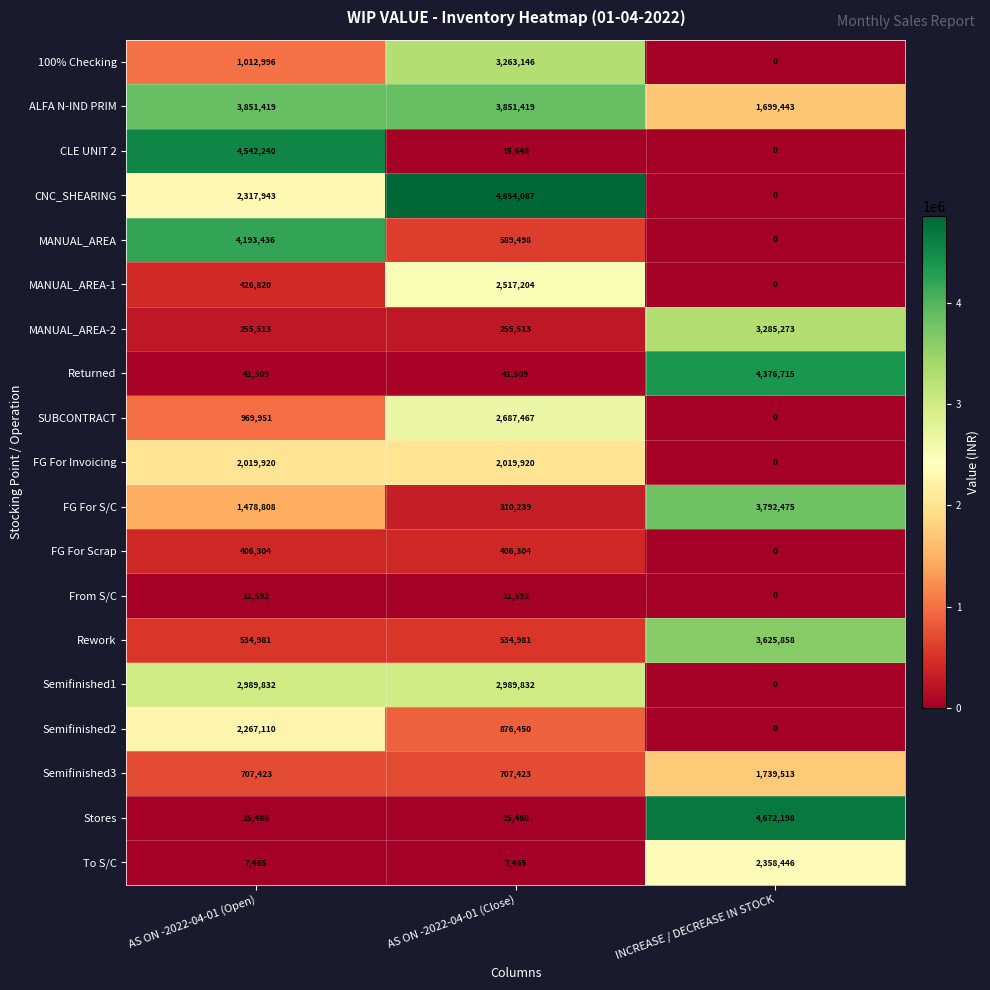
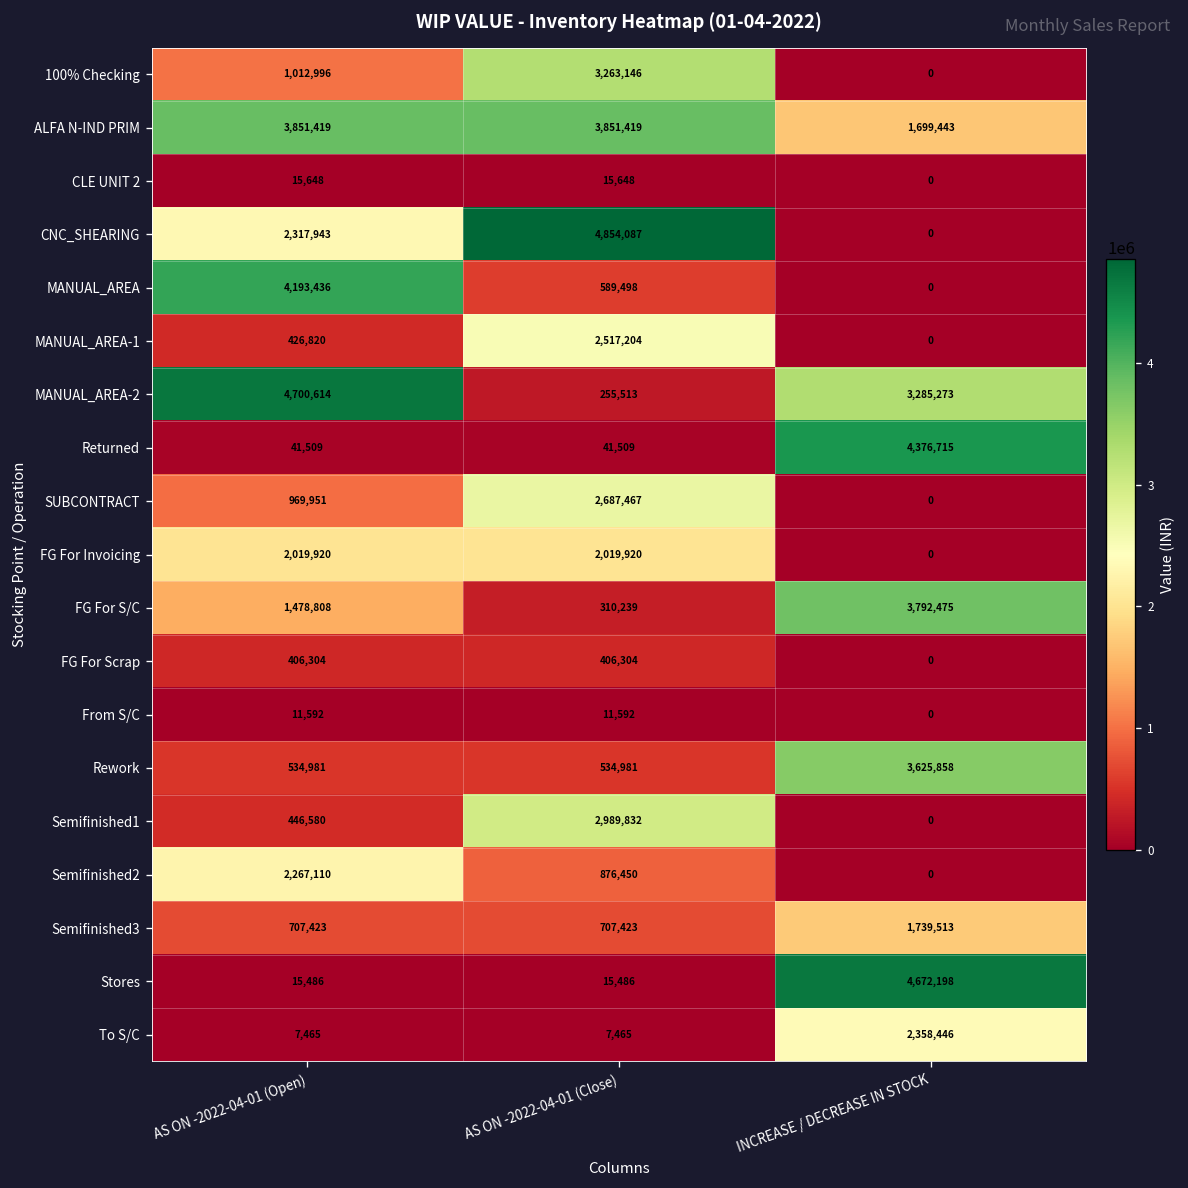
CLE UNIT 2, AS ON -2022-04-01 (Open): 4,542,240 -> 15,648
MANUAL_AREA-2, AS ON -2022-04-01 (Open): 255,513 -> 4,700,614
Semifinished1, AS ON -2022-04-01 (Open): 2,989,832 -> 446,580
